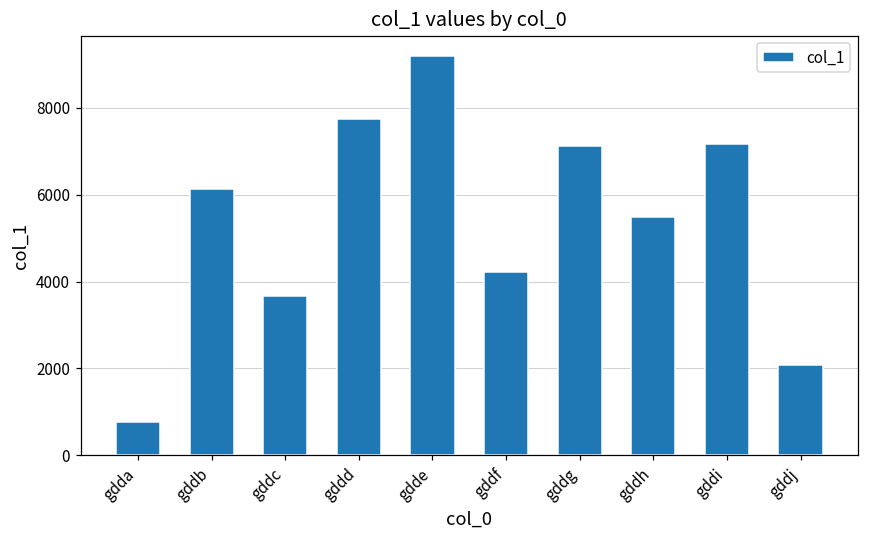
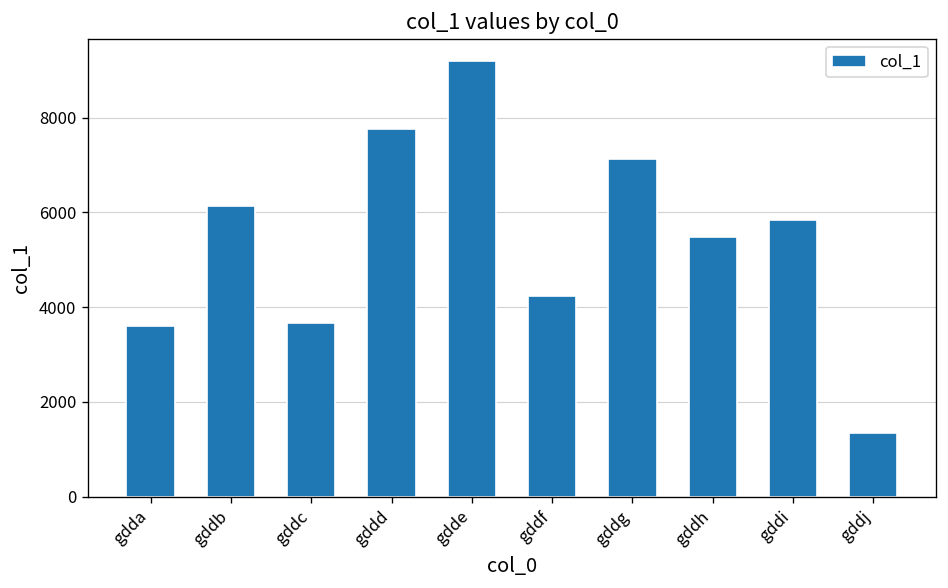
gdda: 800 -> 3600
gddi: 7200 -> 5800
gddj: 2100 -> 1300
